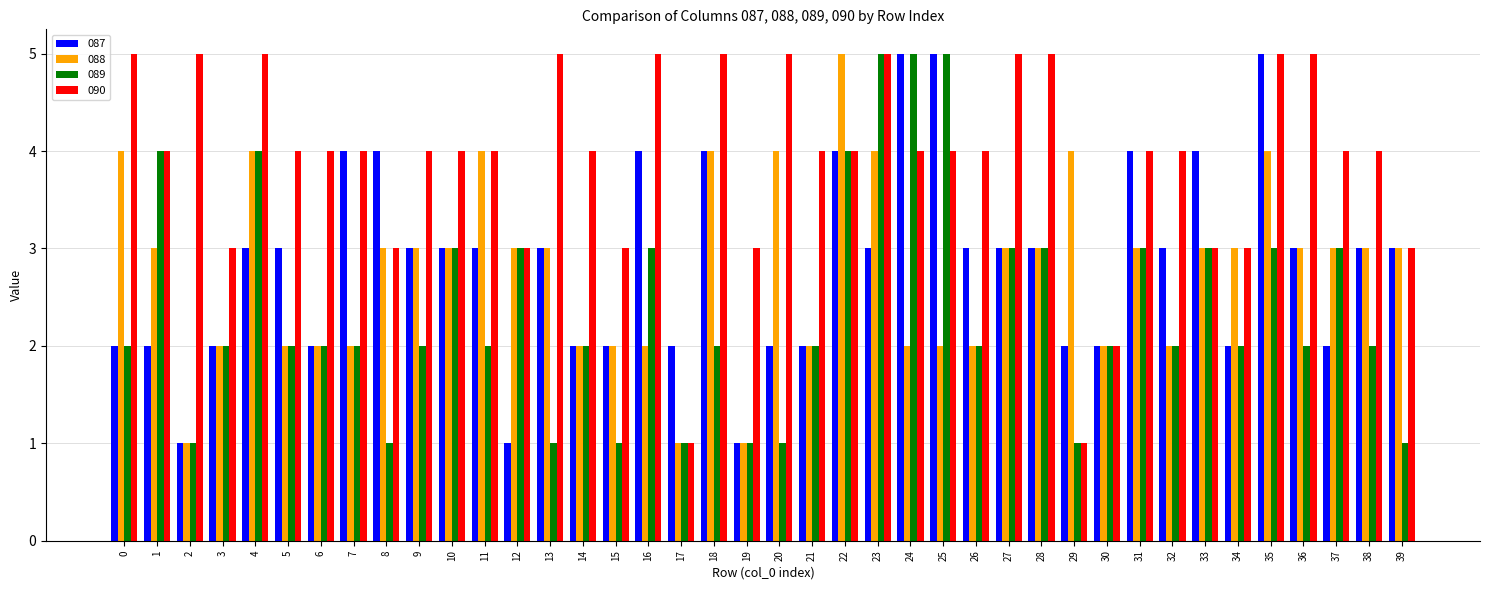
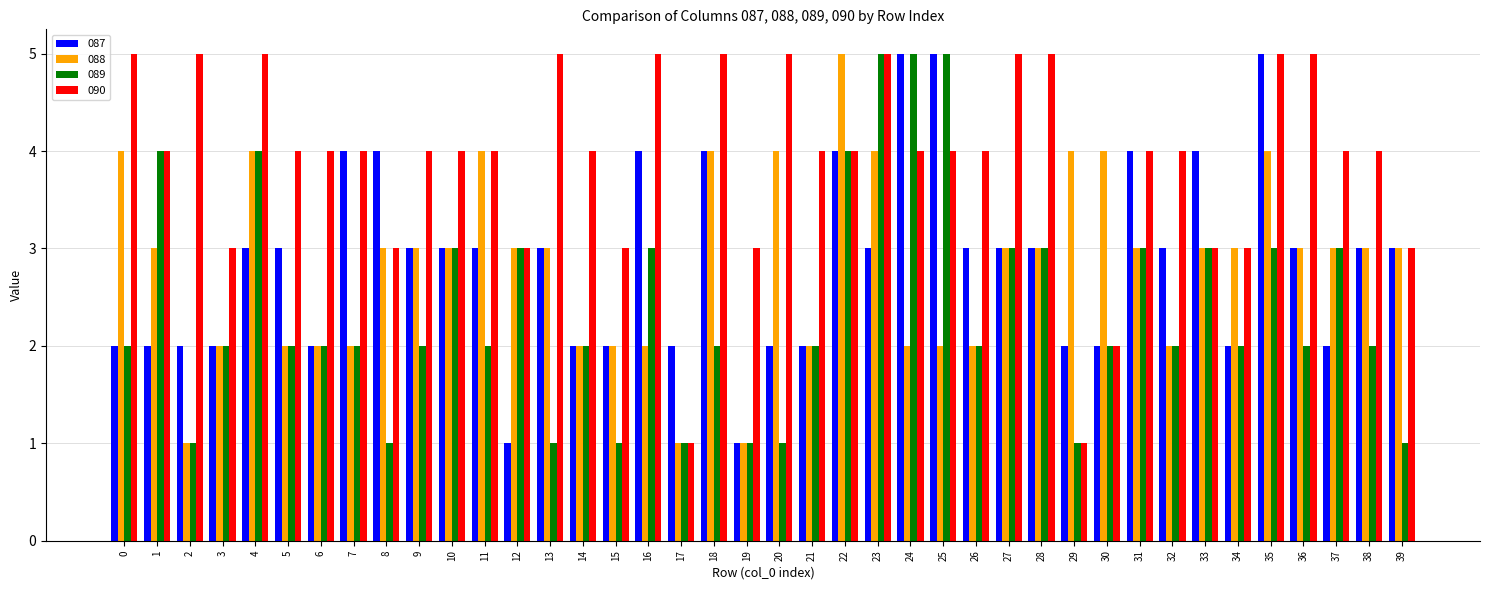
087, 2: 1 -> 2
088, 30: 2 -> 4
